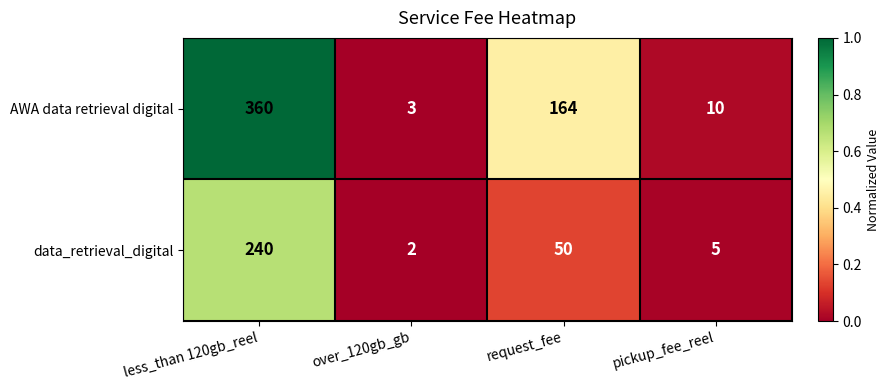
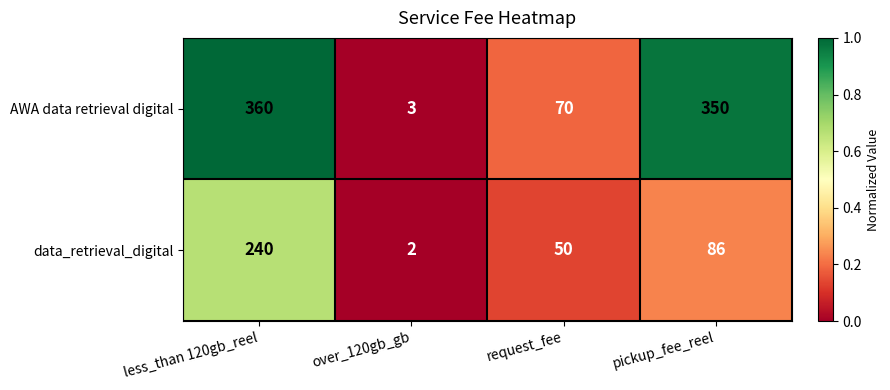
AWA data retrieval digital, request_fee: 164 -> 70
AWA data retrieval digital, pickup_fee_reel: 10 -> 350
data_retrieval_digital, pickup_fee_reel: 5 -> 86
